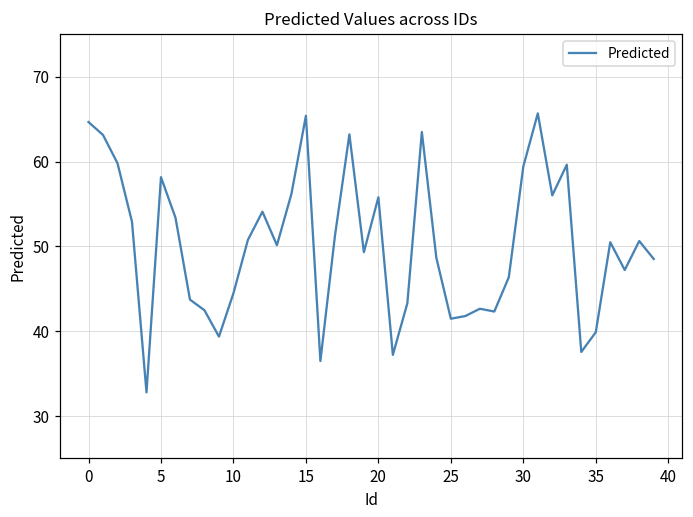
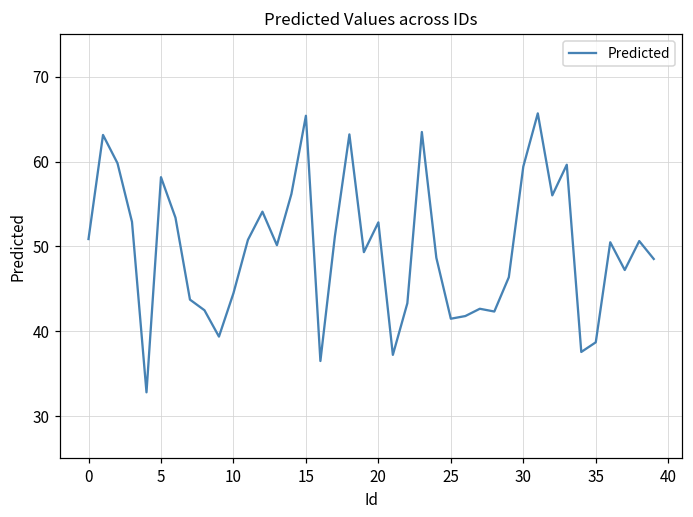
0: 65 -> 51
20: 56 -> 53
35: 40 -> 39
